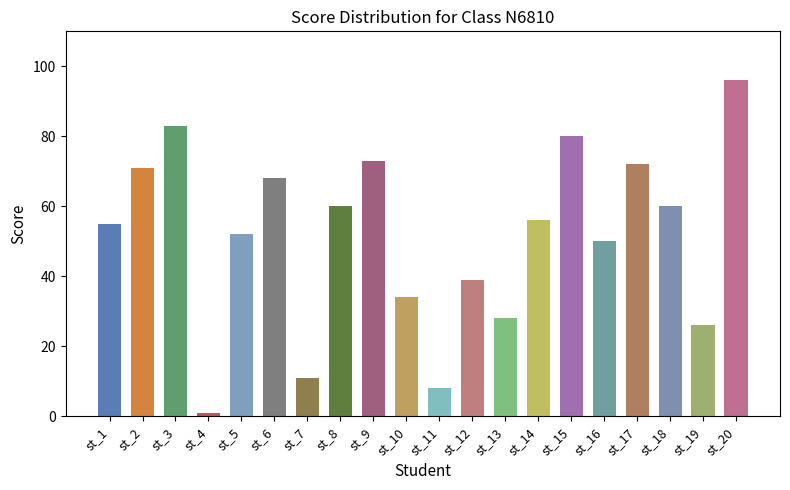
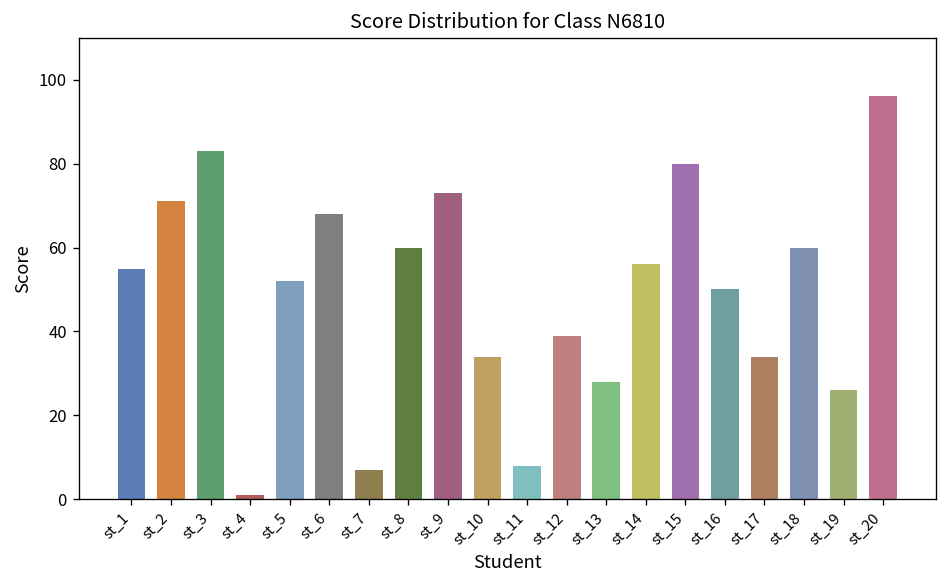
st_7: 11 -> 7
st_17: 72 -> 34
